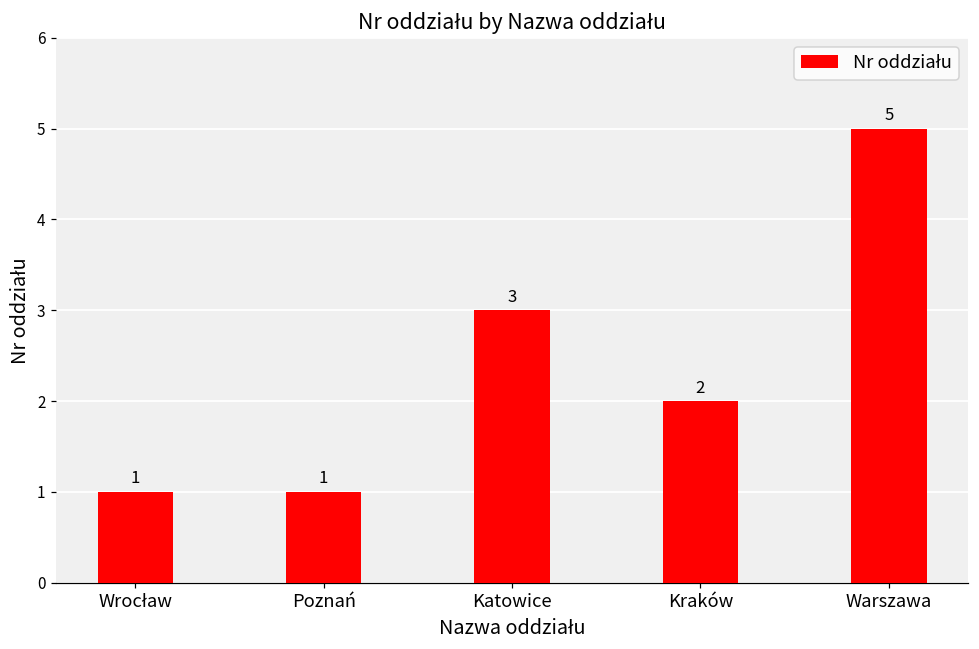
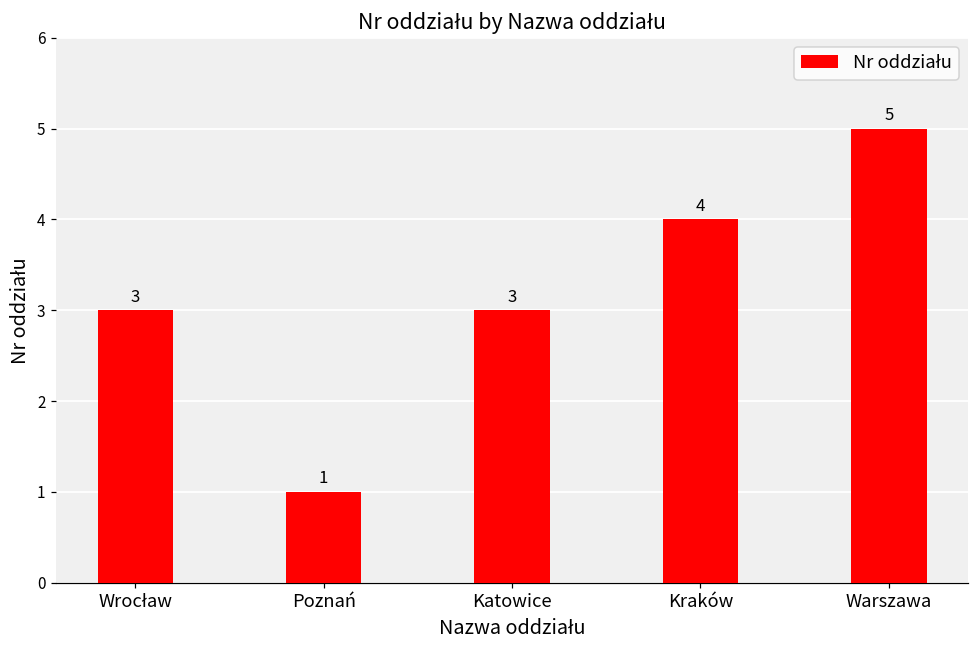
Wrocław: 1 -> 3
Kraków: 2 -> 4
